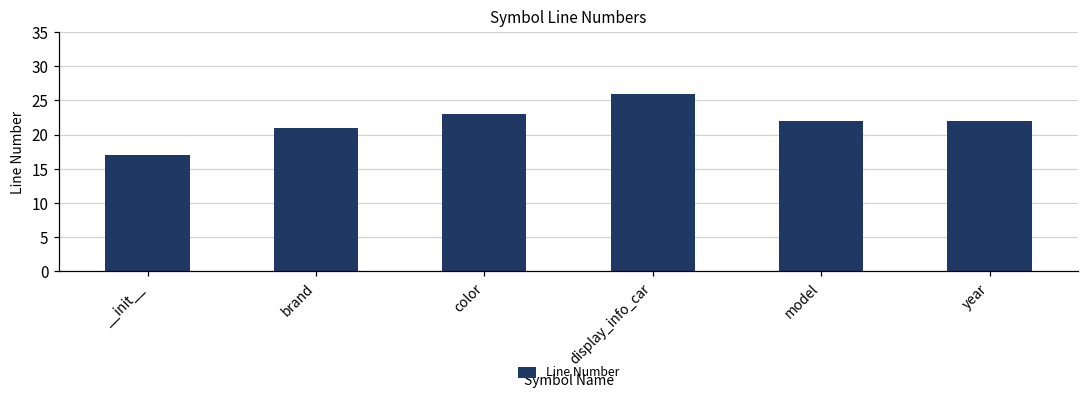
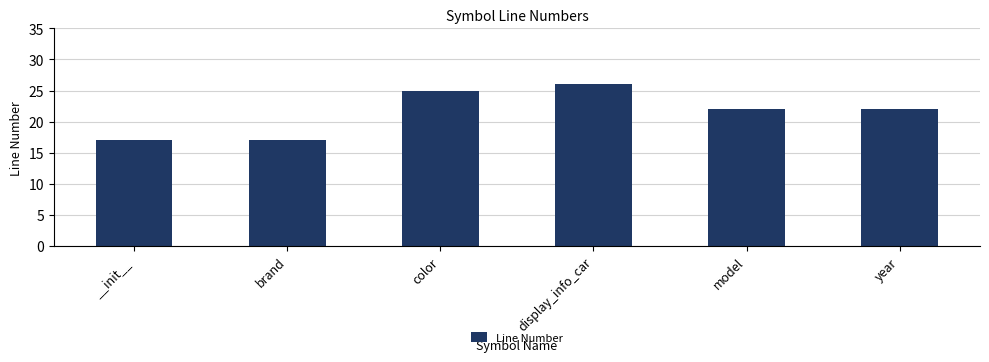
brand: 21 -> 17
color: 23 -> 25
